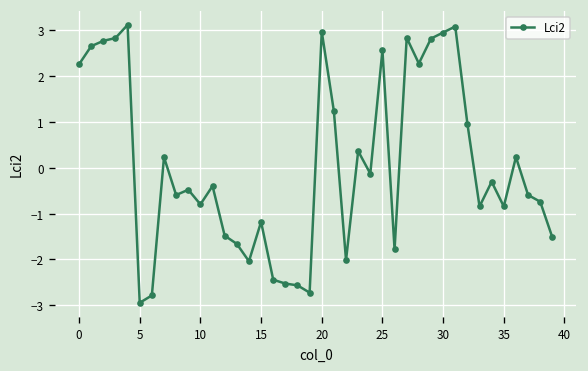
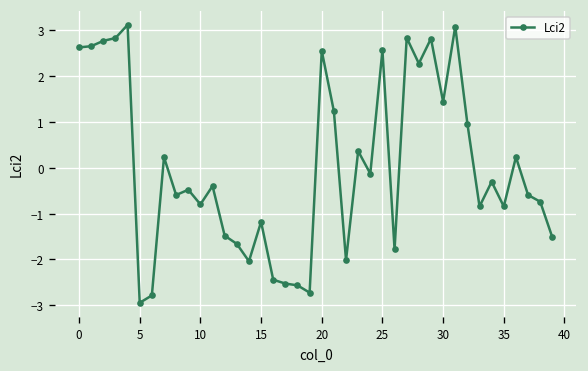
0: 2.3 -> 2.6
20: 3.0 -> 2.5
30: 2.9 -> 1.4
